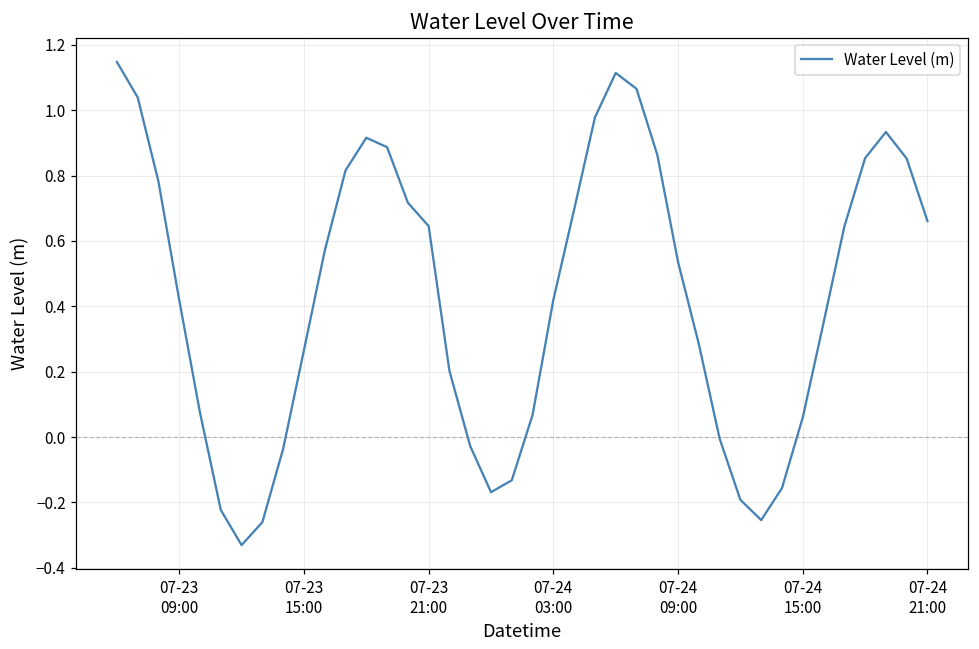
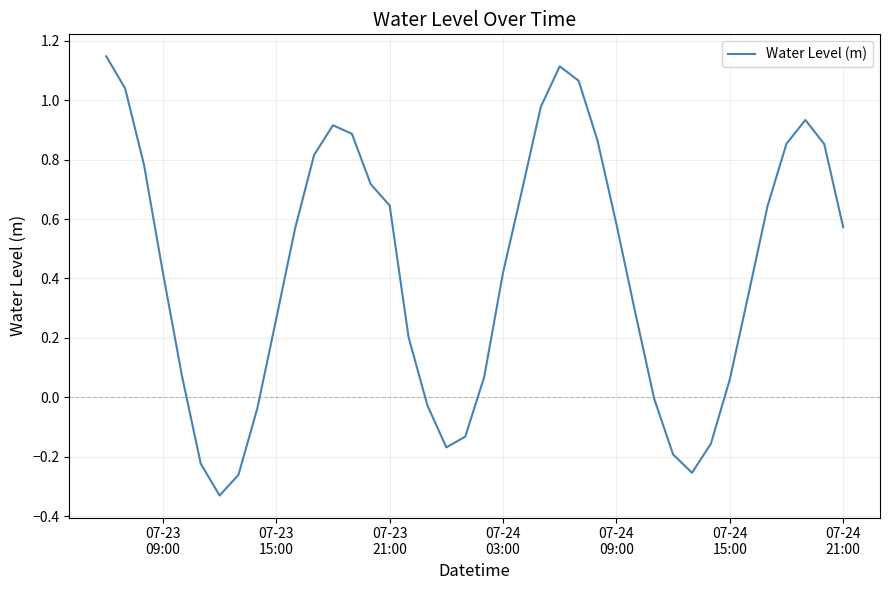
07-24 09:00: 0.54 -> 0.58
07-24 21:00: 0.66 -> 0.57
